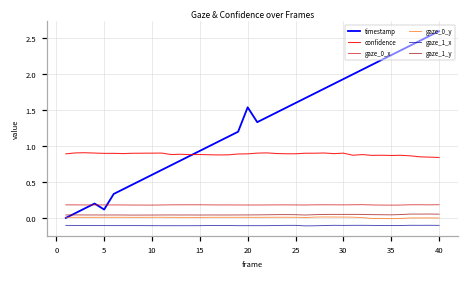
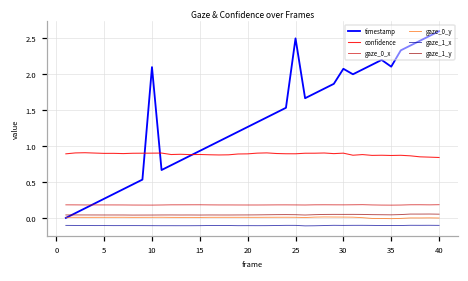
timestamp, 5: 0.1 -> 0.3
timestamp, 10: 0.6 -> 2.1
timestamp, 20: 1.5 -> 1.3
timestamp, 25: 1.6 -> 2.5
timestamp, 30: 1.9 -> 2.1
timestamp, 35: 2.3 -> 2.1
